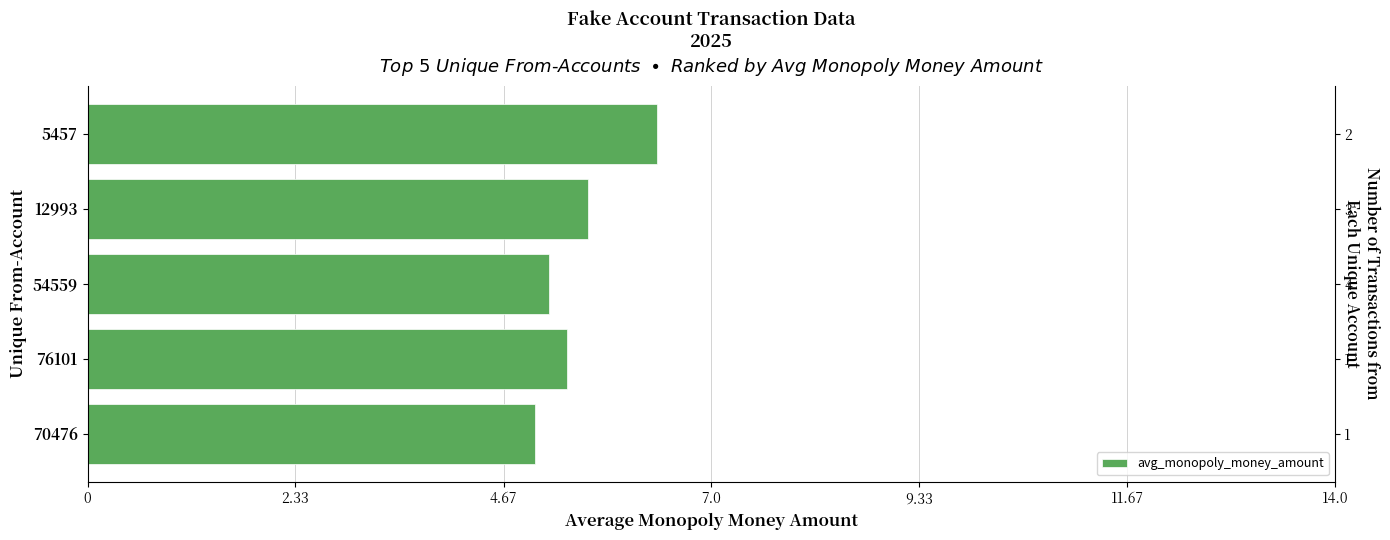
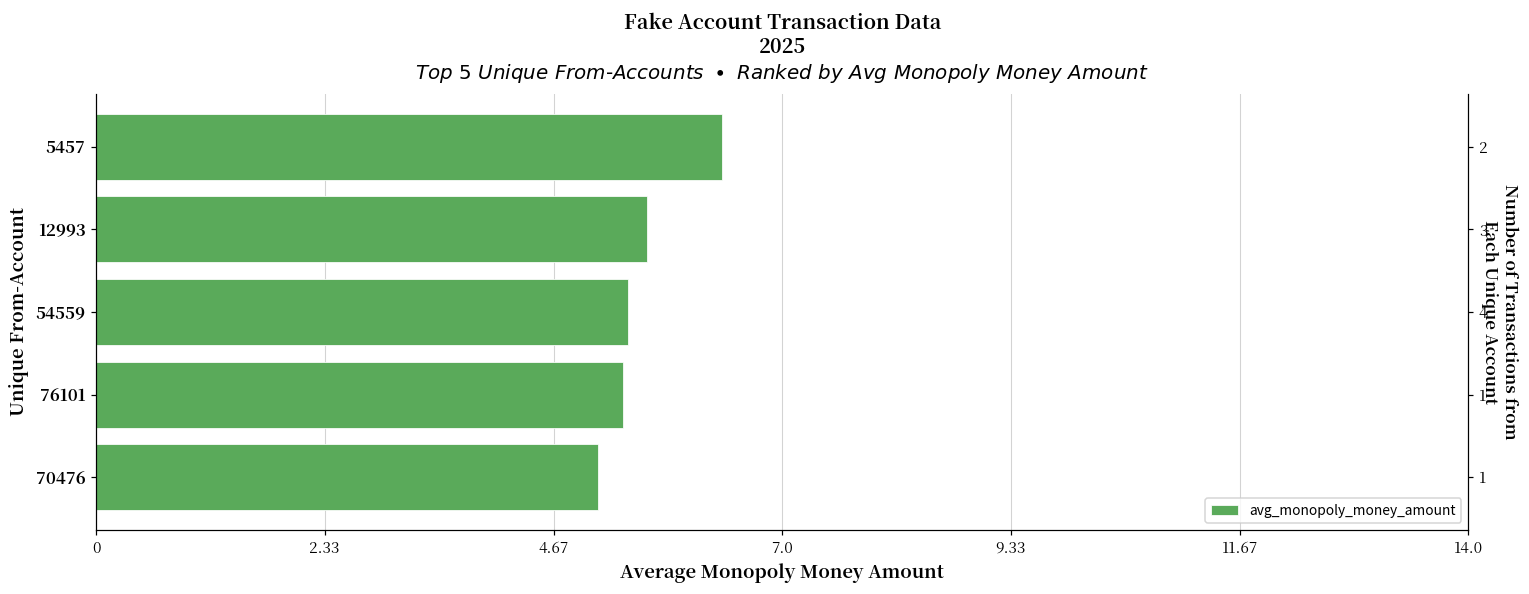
54559: 5.2 -> 5.4
70476: 5.0 -> 5.1
